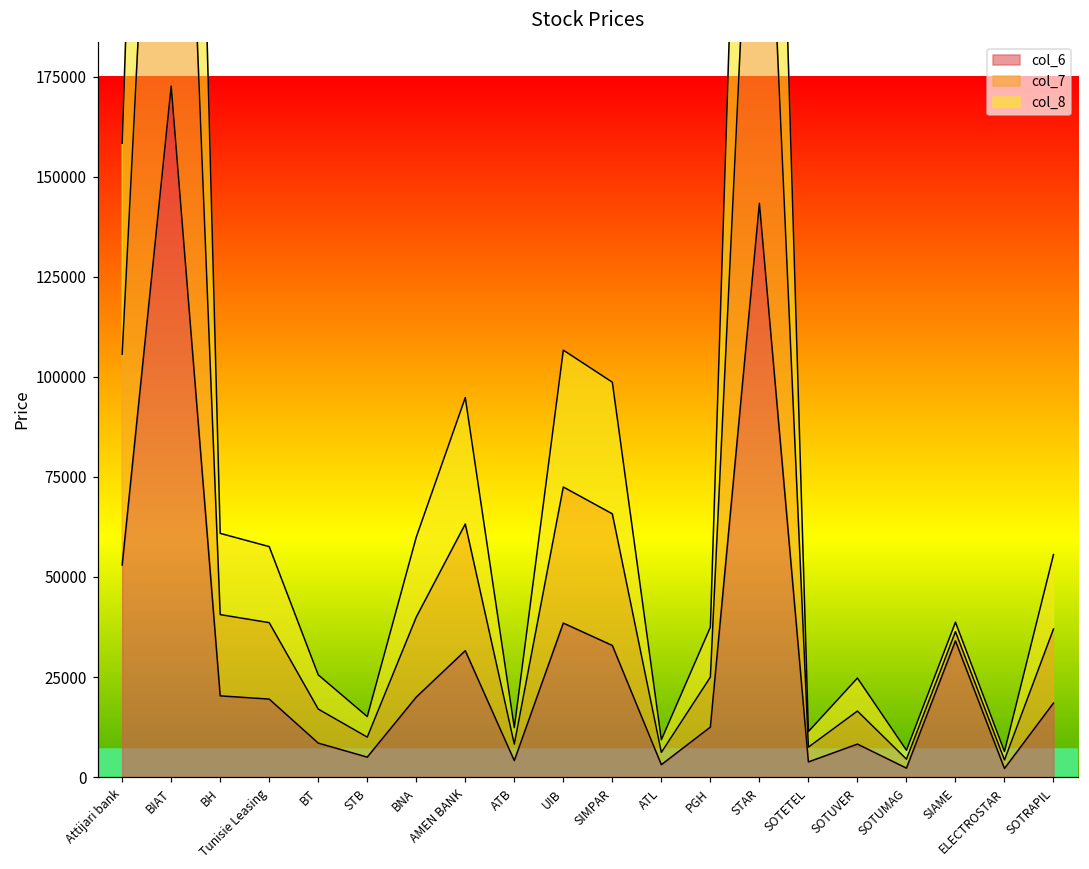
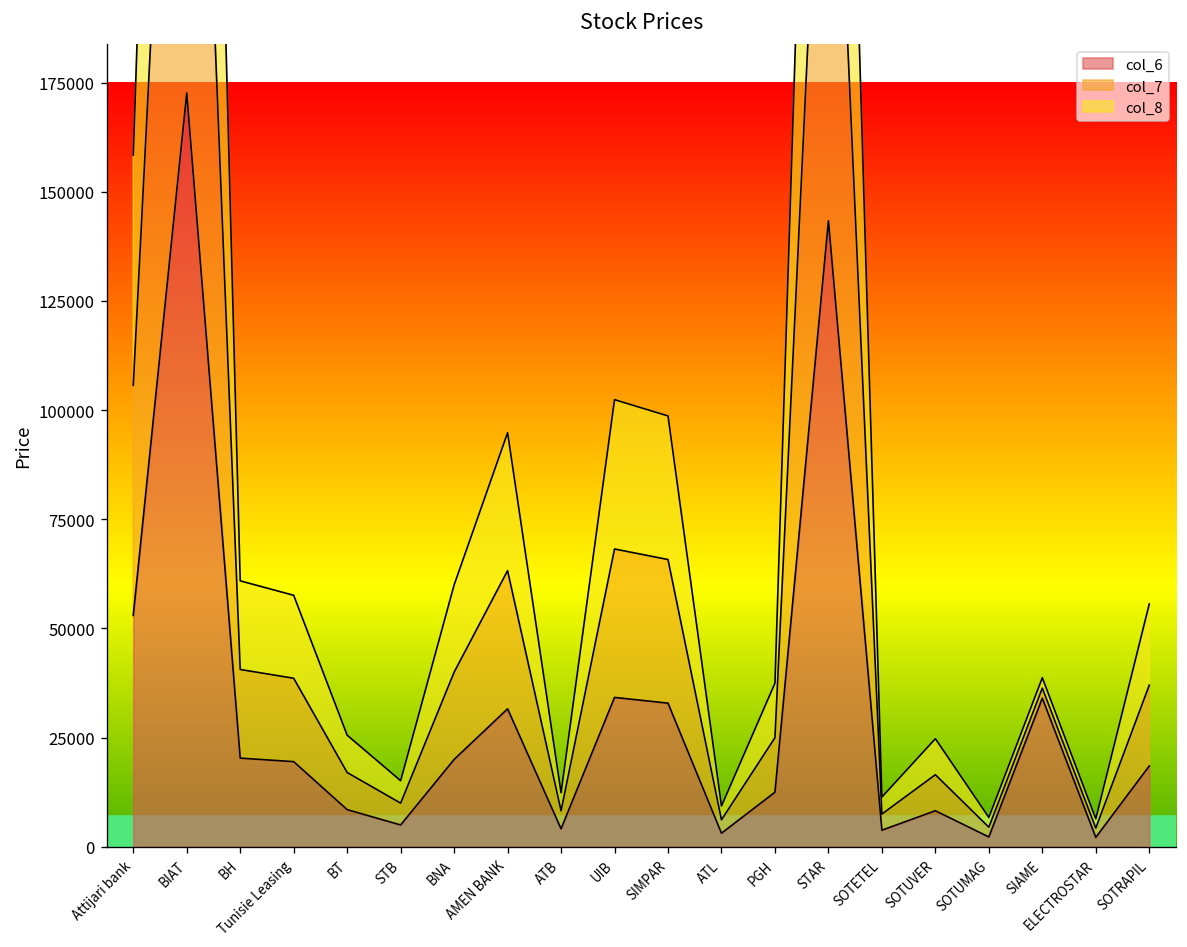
col_6, UIB: 38000 -> 34000
